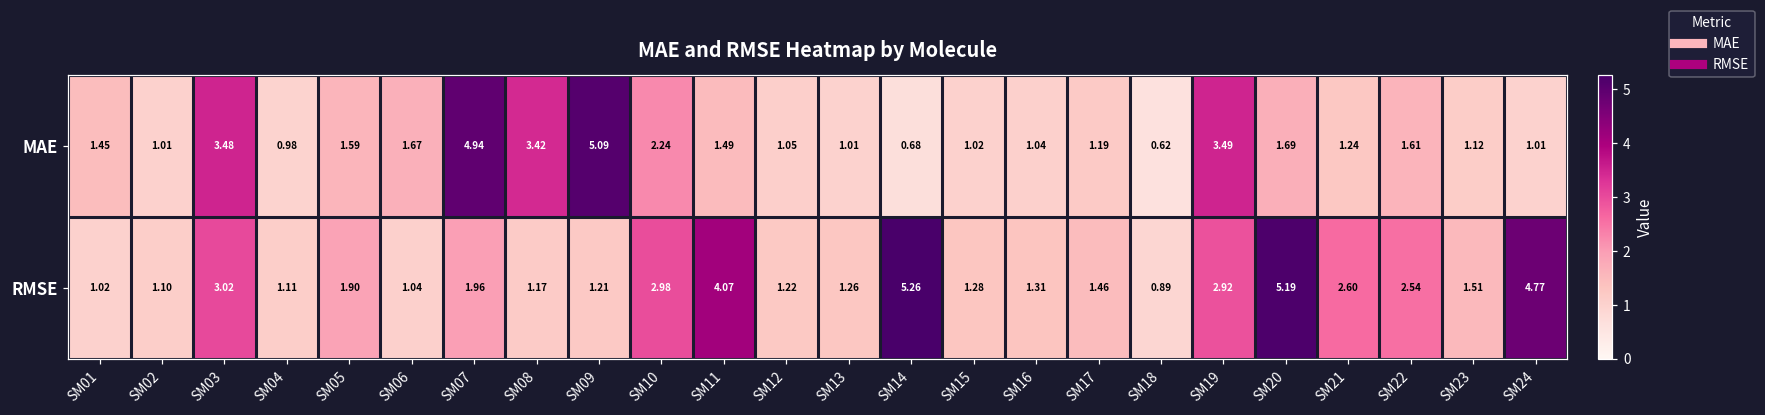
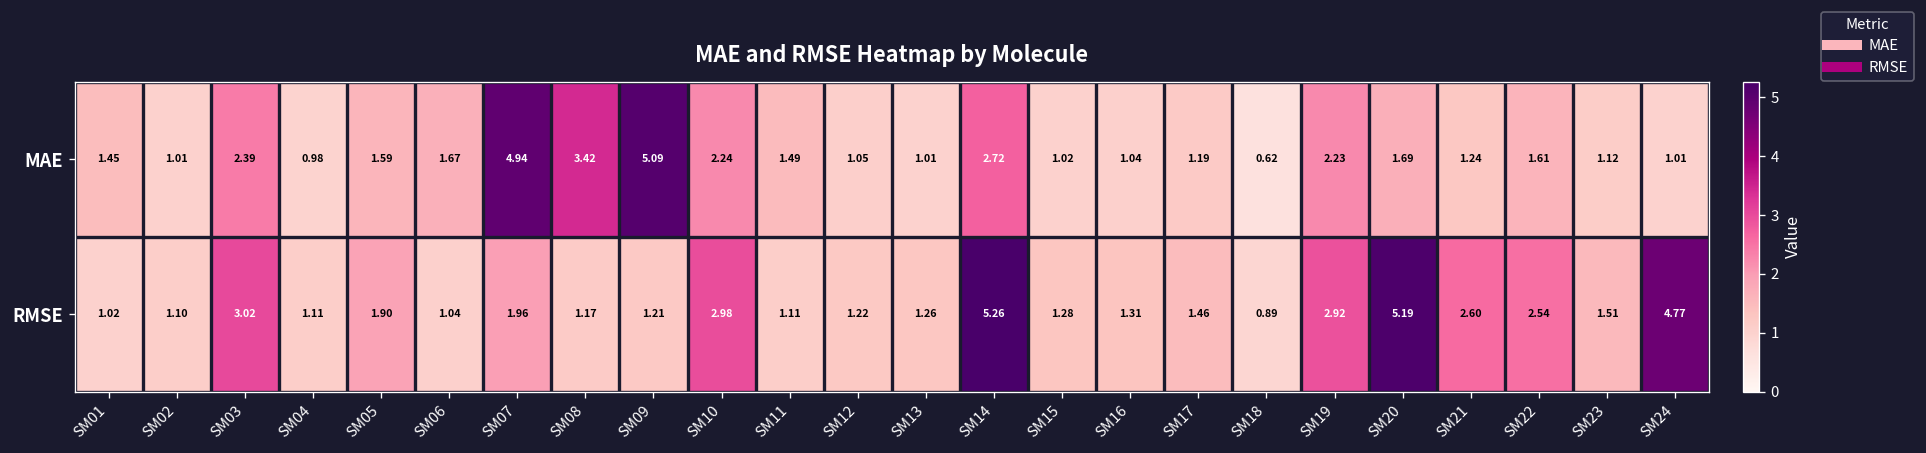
MAE, SM03: 3.48 -> 2.39
MAE, SM14: 0.68 -> 2.72
MAE, SM19: 3.49 -> 2.23
RMSE, SM11: 4.07 -> 1.11
